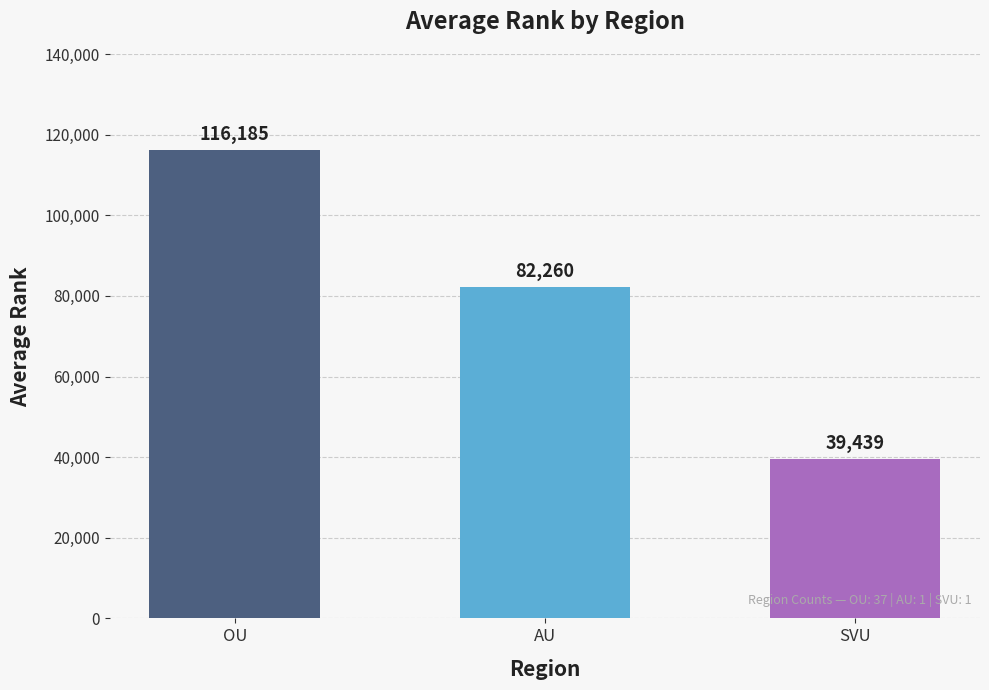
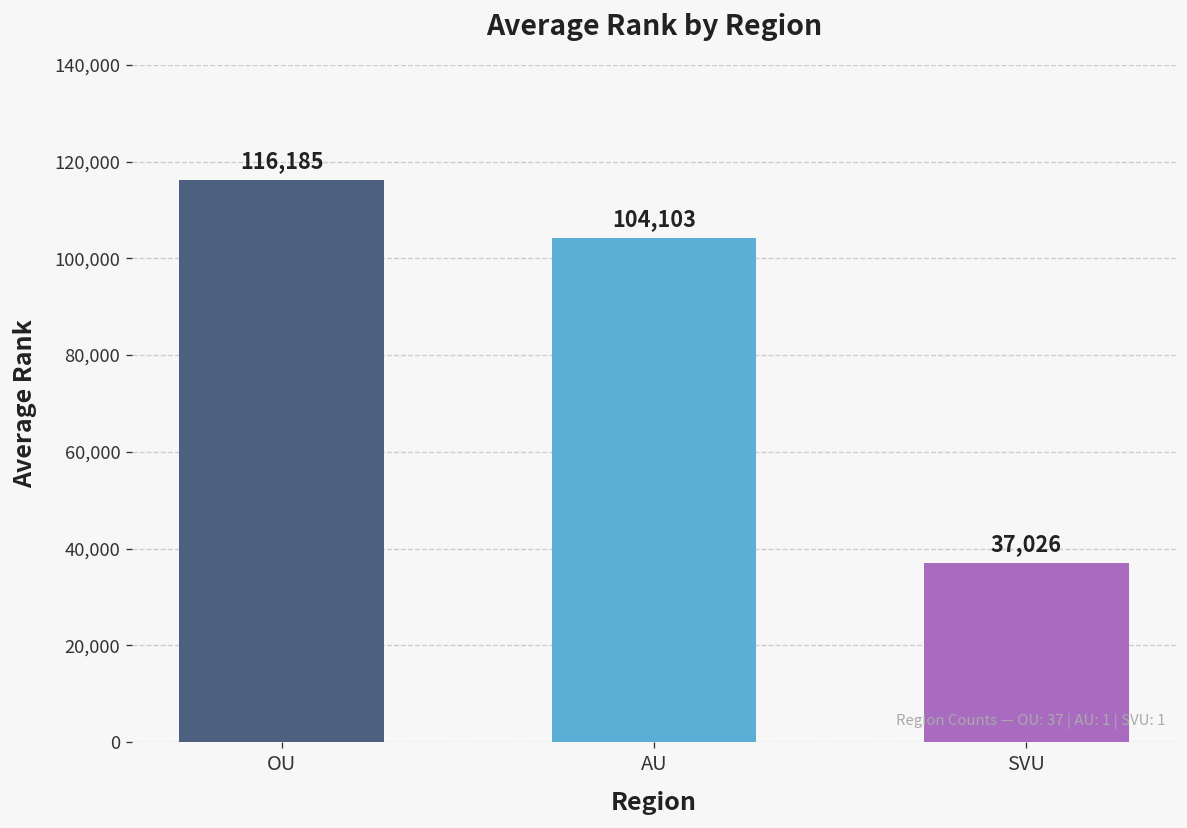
AU: 82,260 -> 104,103
SVU: 39,439 -> 37,026
